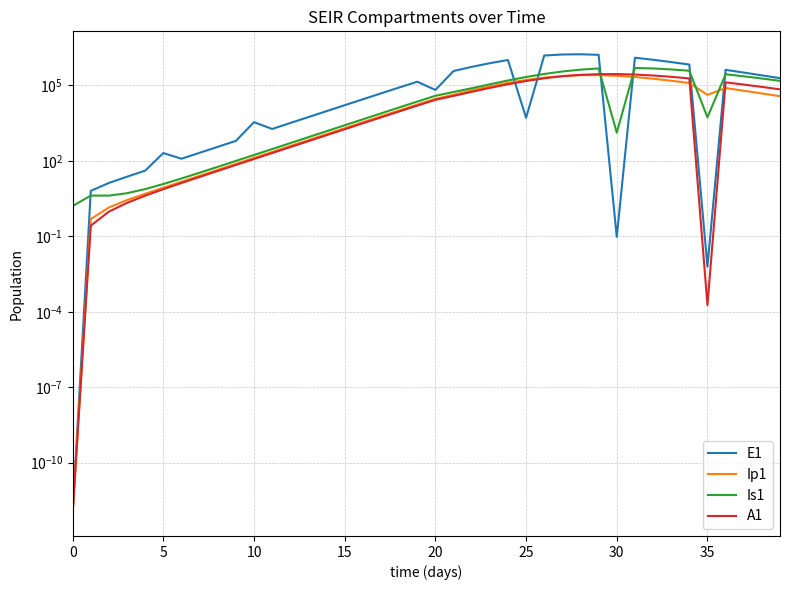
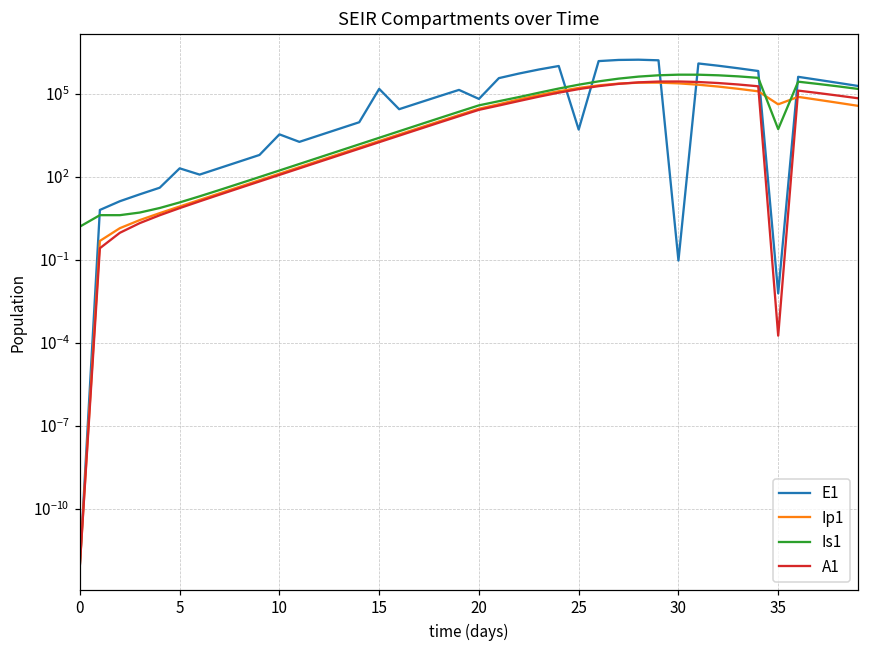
E1, 15: 20000 -> 200000
Is1, 30: 1000 -> 500000
